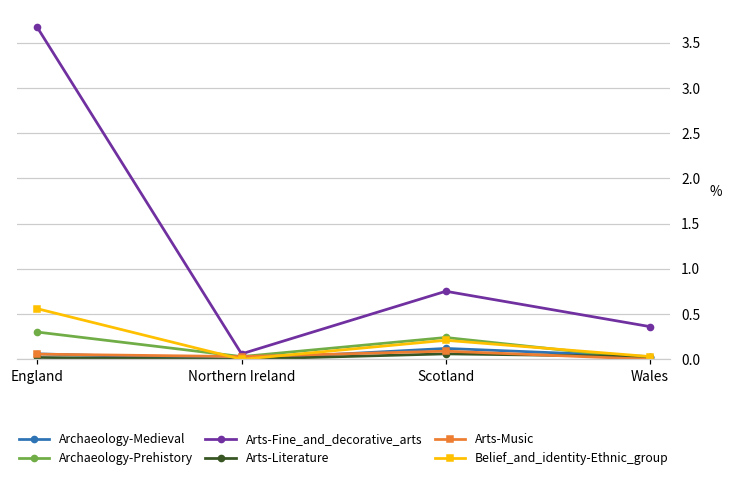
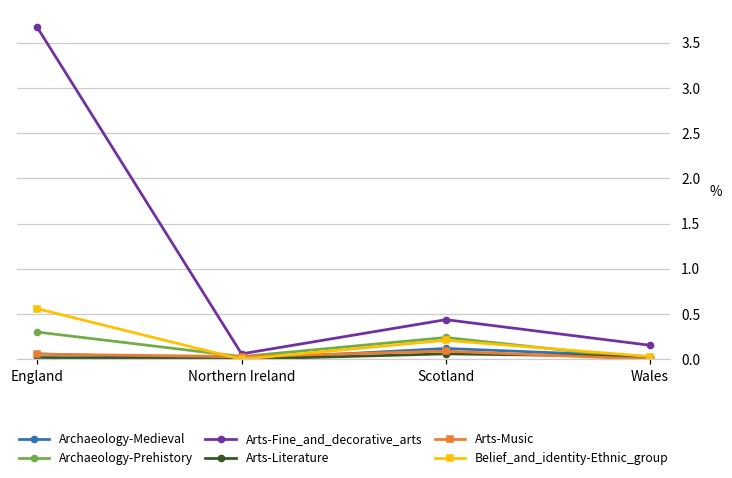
Arts-Fine_and_decorative_arts, Scotland: 0.8 -> 0.4
Arts-Fine_and_decorative_arts, Wales: 0.4 -> 0.2
